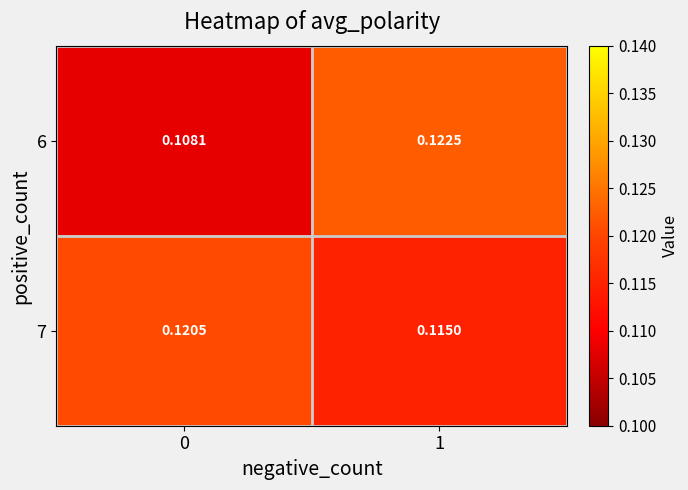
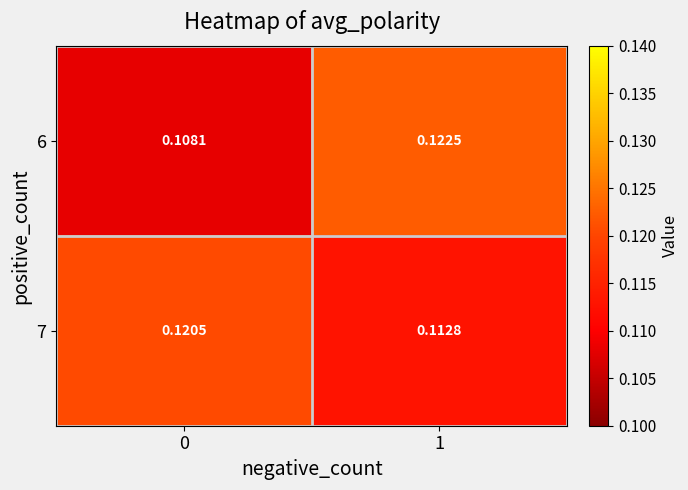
7, 1: 0.1150 -> 0.1128
